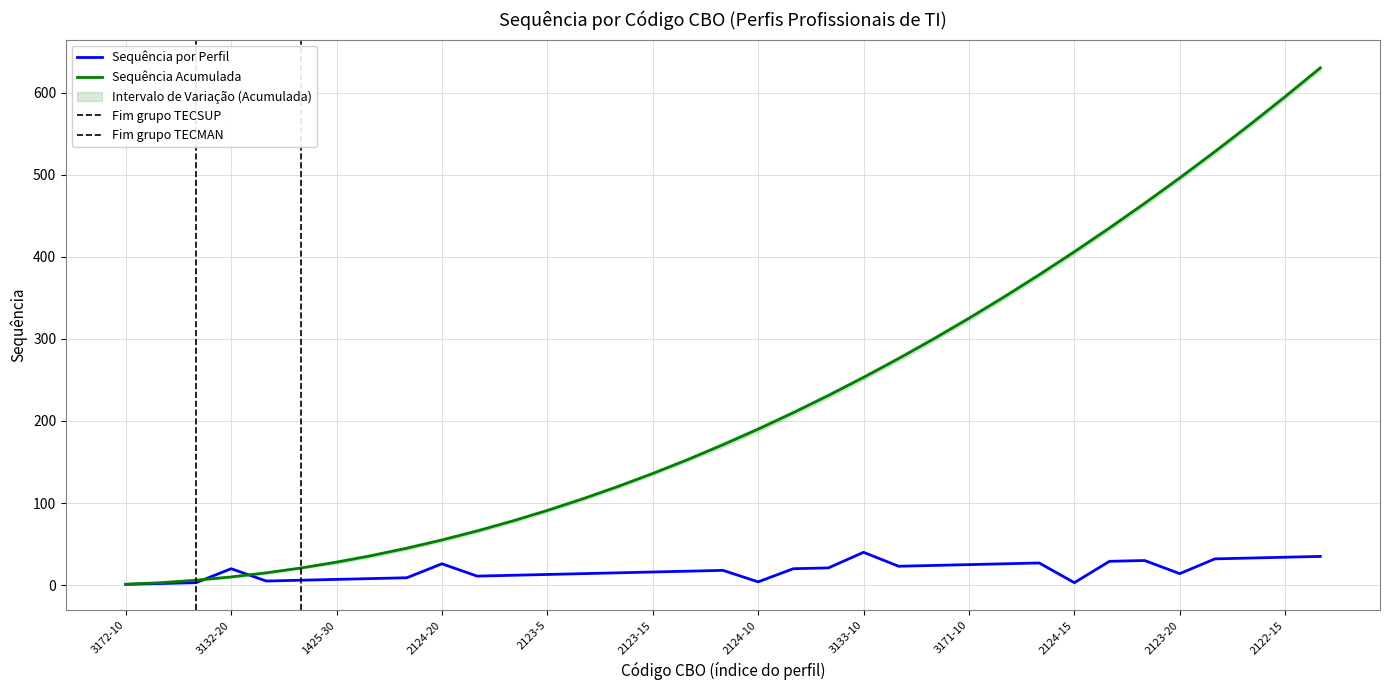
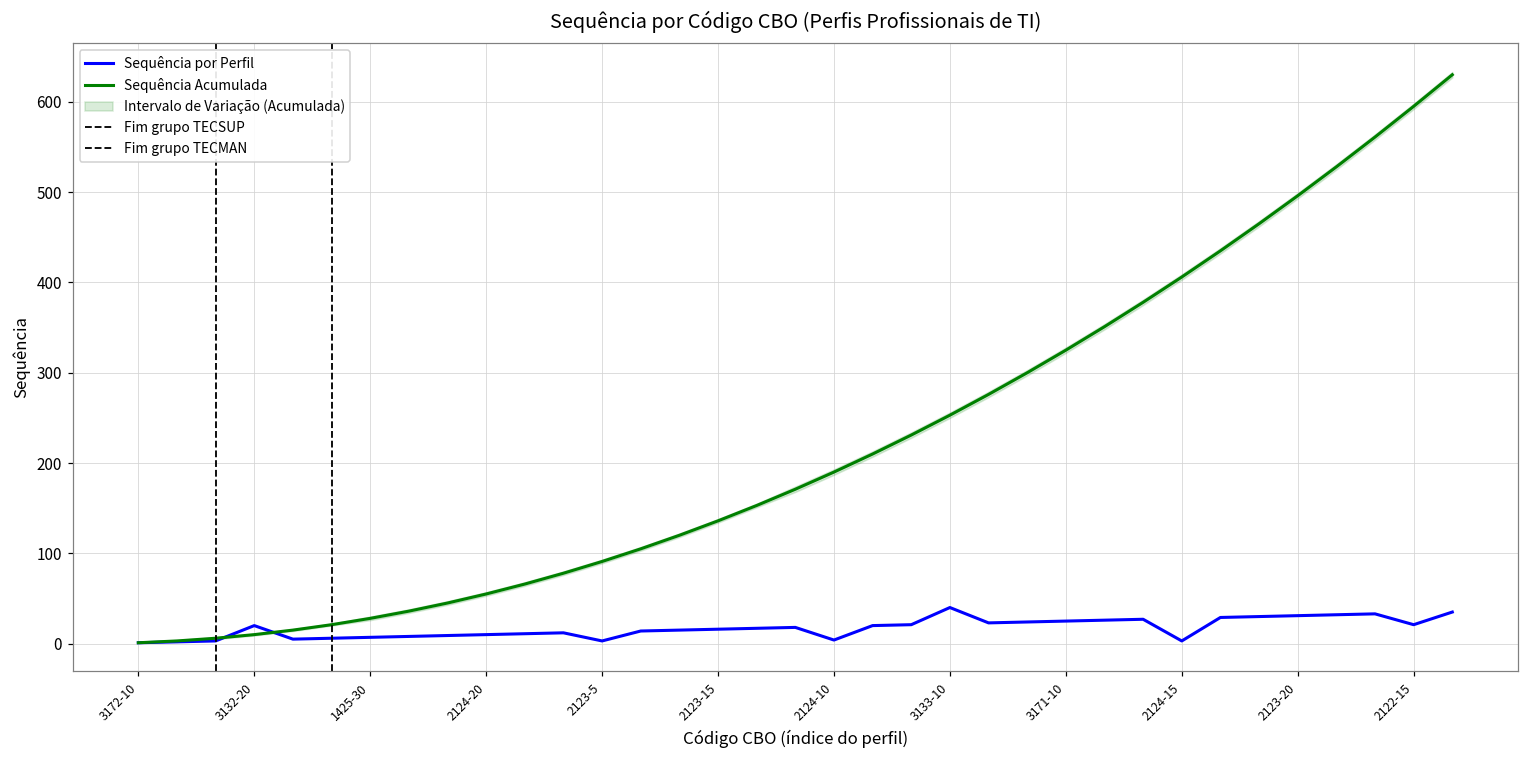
Sequência por Perfil, 2124-20: 30 -> 10
Sequência por Perfil, 2123-5: 10 -> 0
Sequência por Perfil, 2123-20: 10 -> 30
Sequência por Perfil, 2122-15: 30 -> 20
